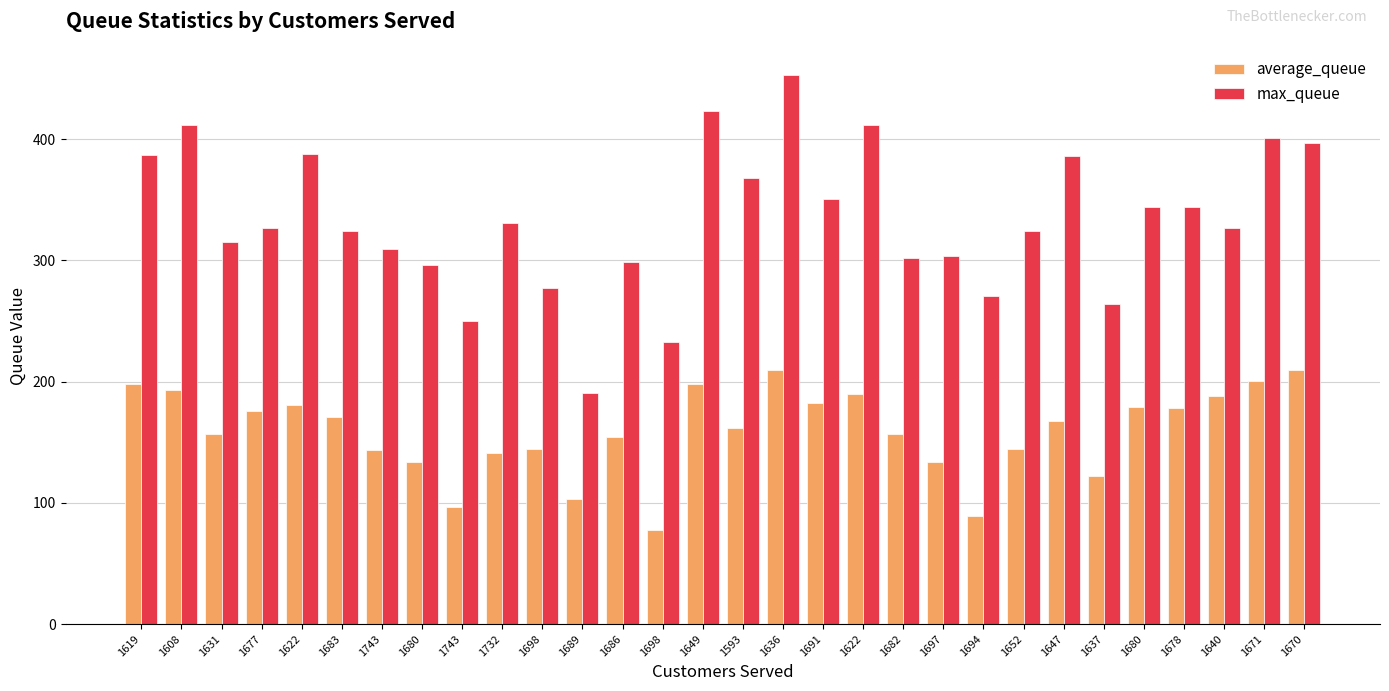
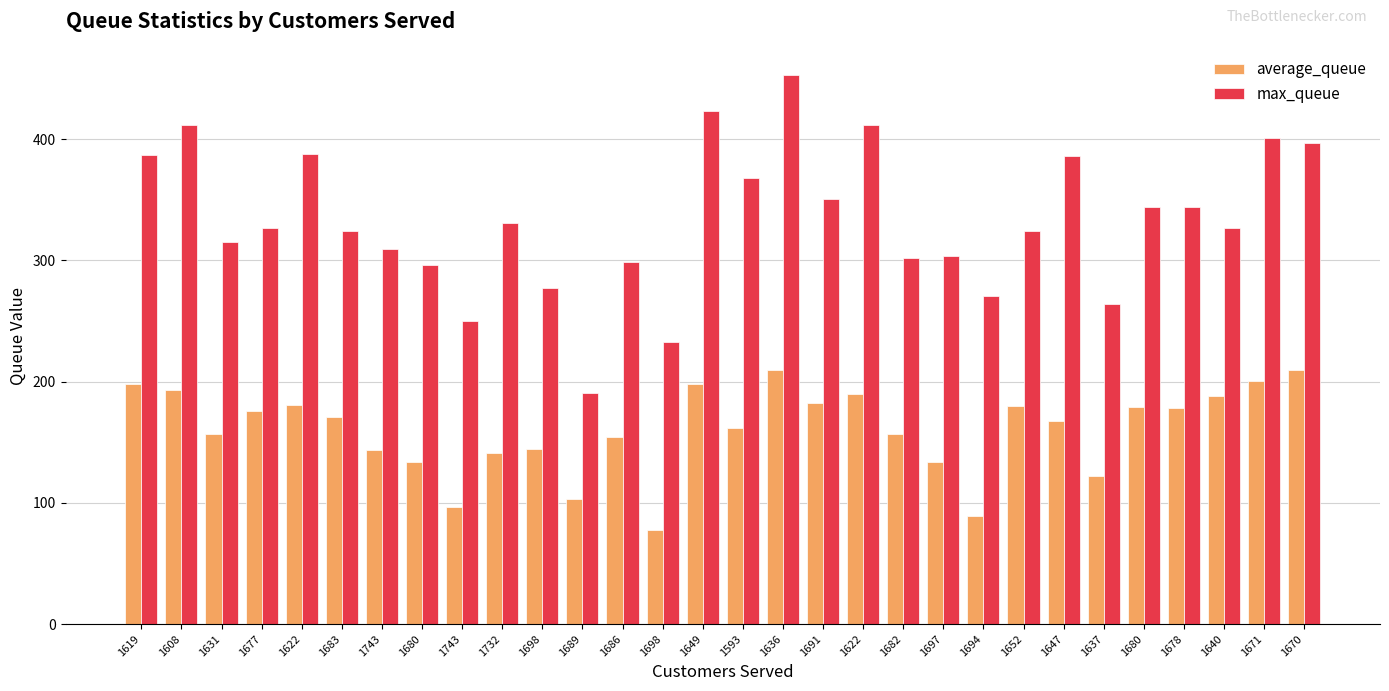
average_queue, 1652: 145 -> 180
